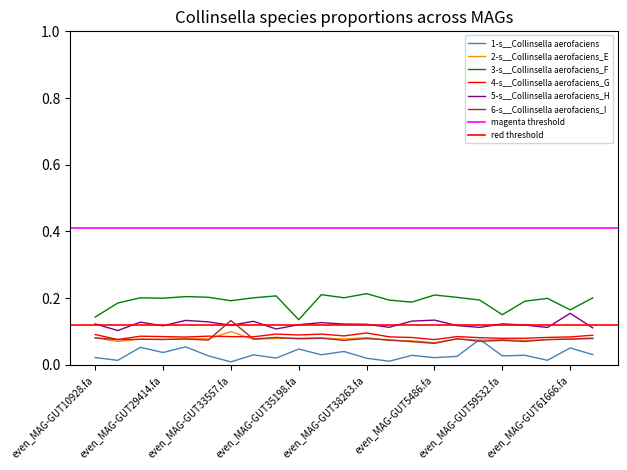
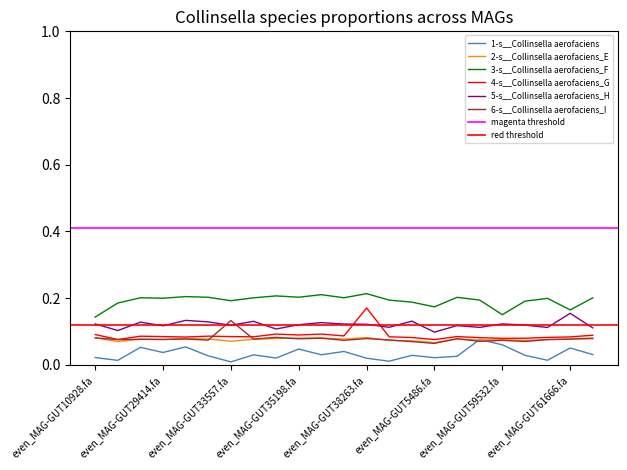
2-s__Collinsella aerofaciens_E, even_MAG-GUT33557.fa: 0.10 -> 0.07
3-s__Collinsella aerofaciens_F, even_MAG-GUT35198.fa: 0.14 -> 0.20
4-s__Collinsella aerofaciens_G, even_MAG-GUT38263.fa: 0.10 -> 0.17
3-s__Collinsella aerofaciens_F, even_MAG-GUT5486.fa: 0.21 -> 0.17
5-s__Collinsella aerofaciens_H, even_MAG-GUT5486.fa: 0.13 -> 0.10
1-s__Collinsella aerofaciens, even_MAG-GUT59532.fa: 0.03 -> 0.06
